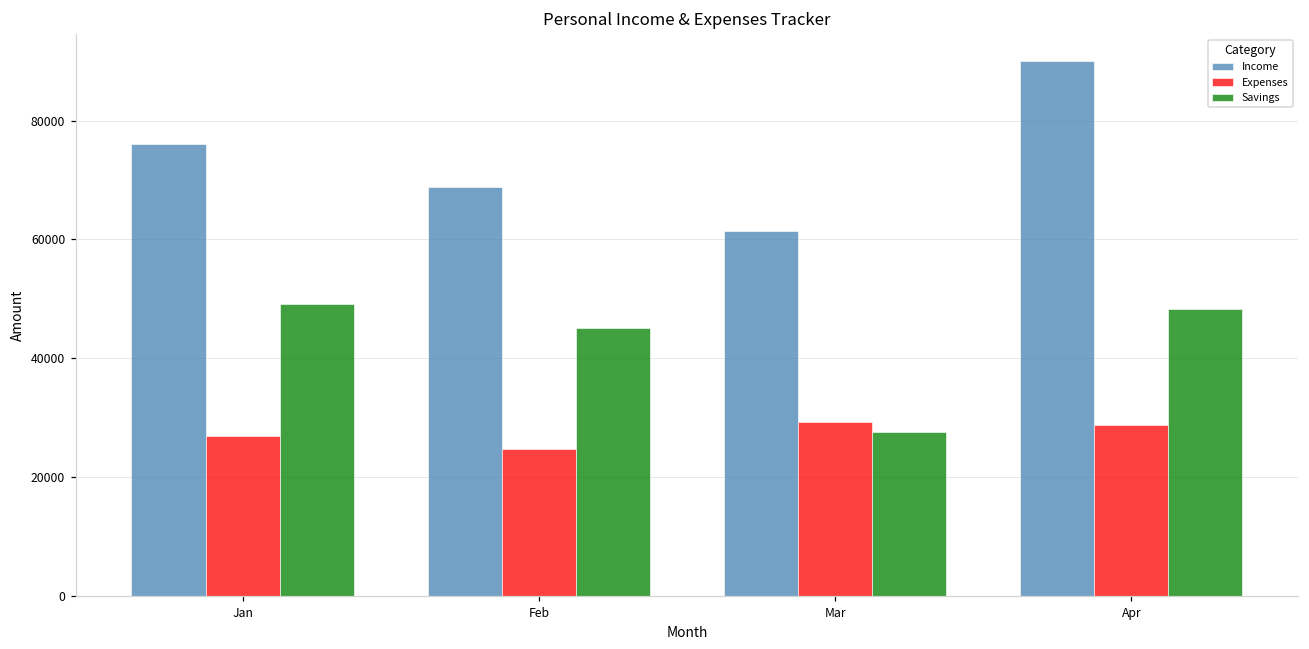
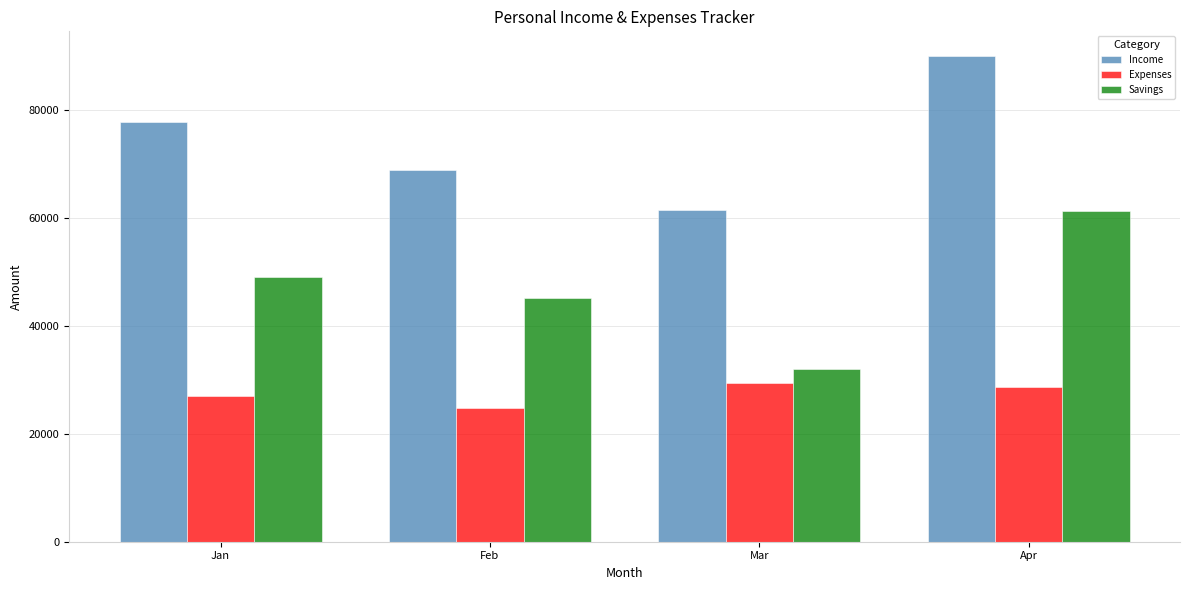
Income, Jan: 76000 -> 78000
Savings, Mar: 28000 -> 32000
Savings, Apr: 48000 -> 61000
